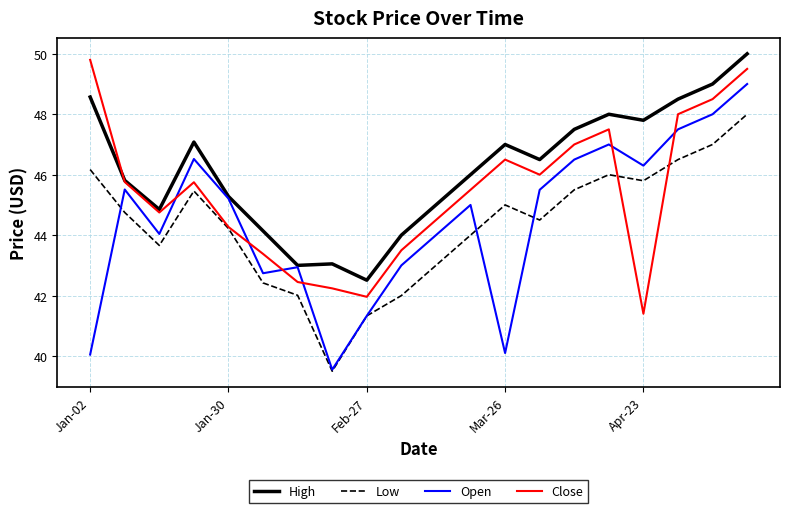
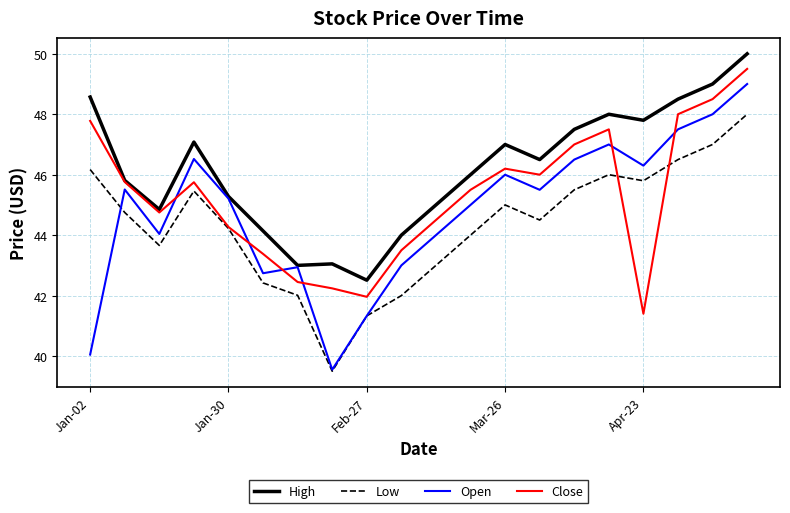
Close, Jan-02: 49.8 -> 47.8
Open, Mar-26: 40.1 -> 46.0
Close, Mar-26: 46.5 -> 46.2
